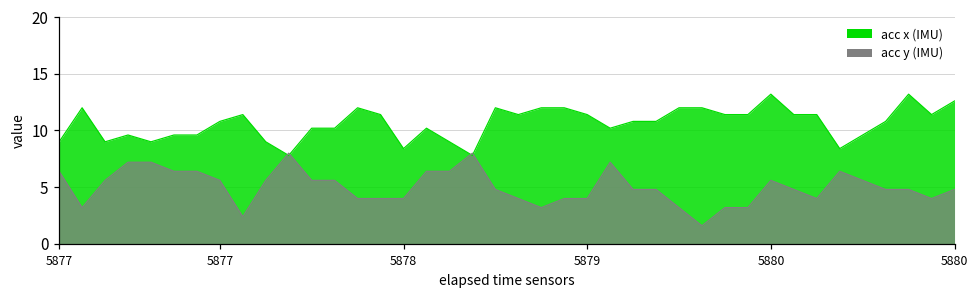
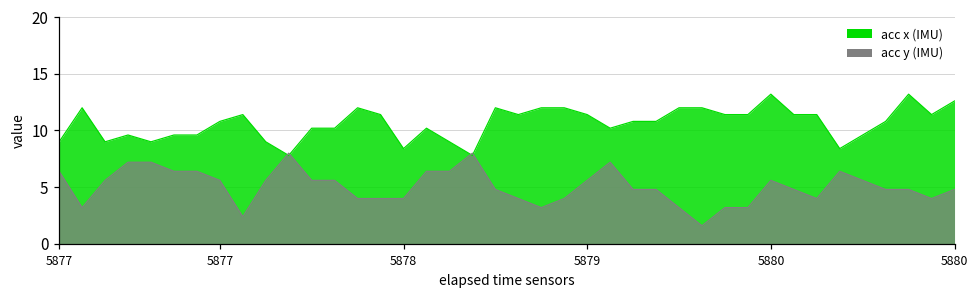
acc y (IMU), 5879: 4.0 -> 5.6
